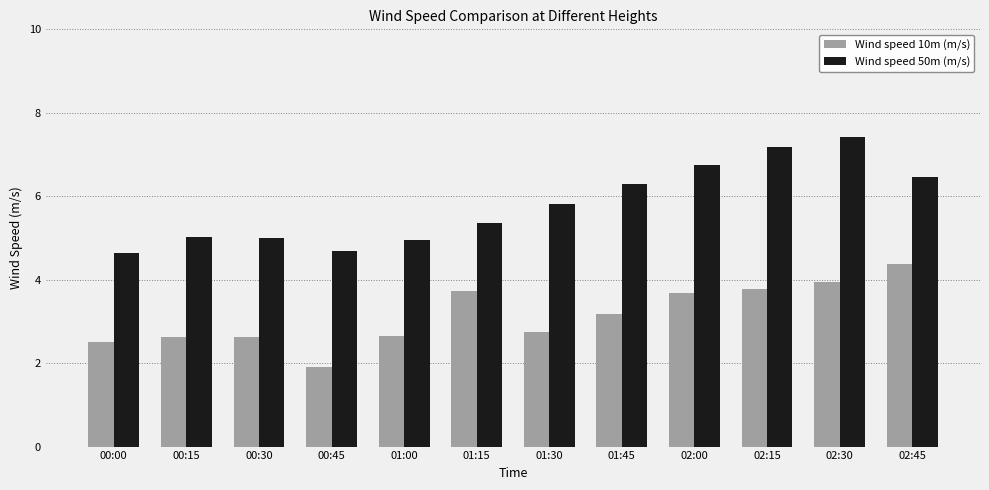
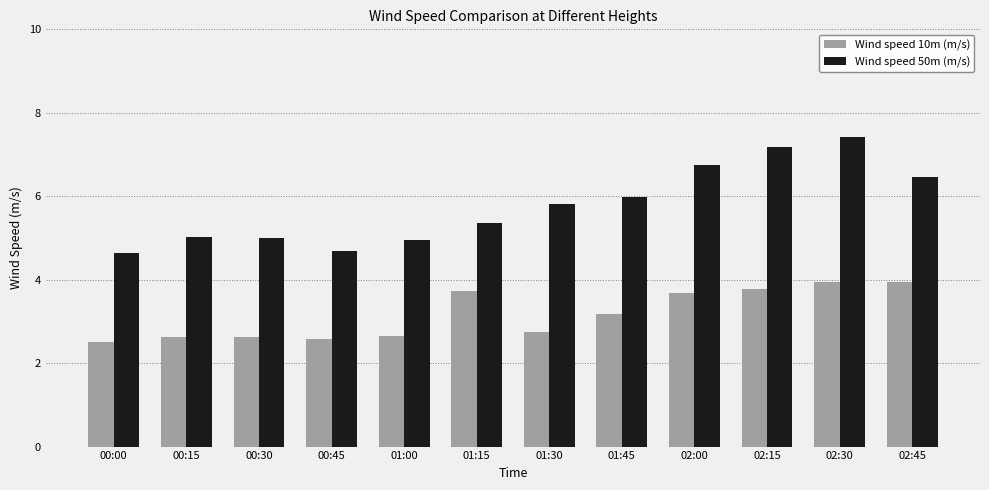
Wind speed 10m (m/s), 00:45: 1.9 -> 2.6
Wind speed 50m (m/s), 01:45: 6.3 -> 6.0
Wind speed 10m (m/s), 02:45: 4.4 -> 3.9
